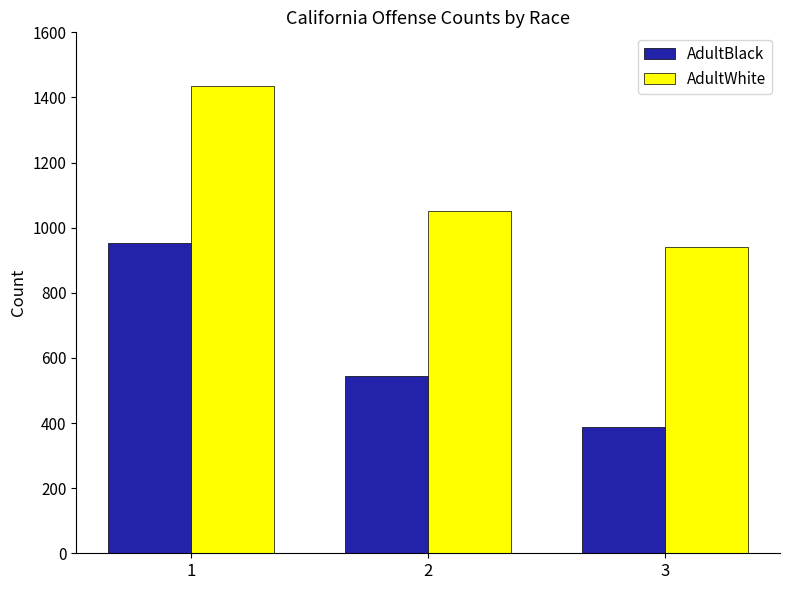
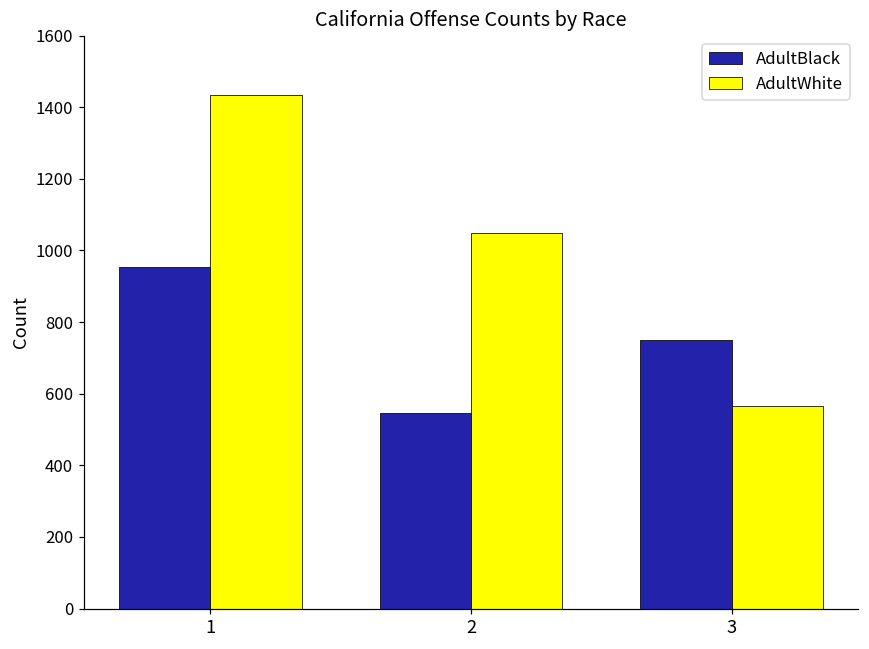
AdultBlack, 3: 390 -> 750
AdultWhite, 3: 940 -> 570
